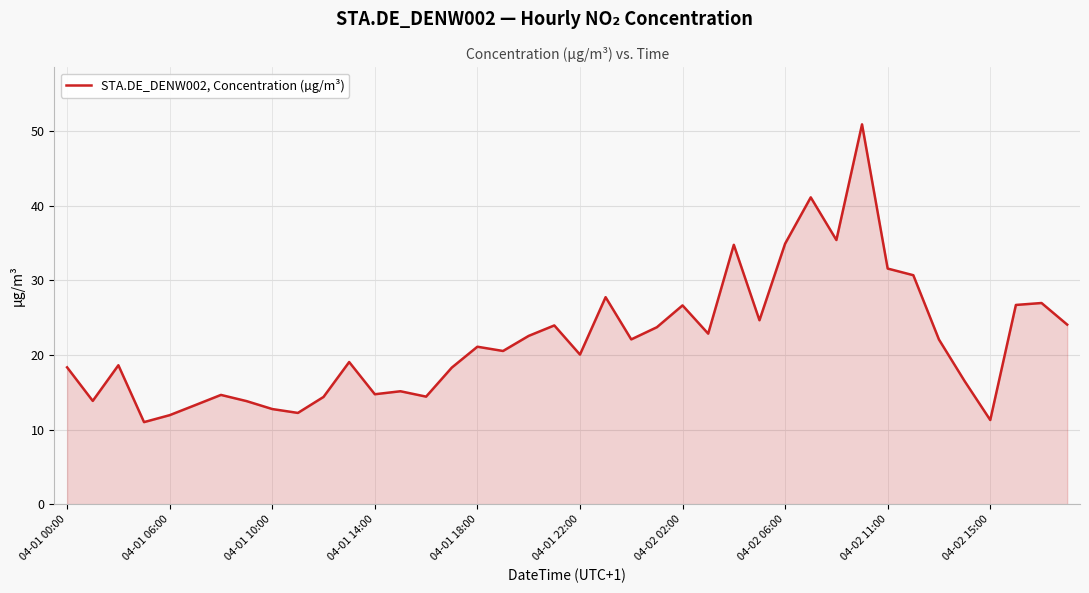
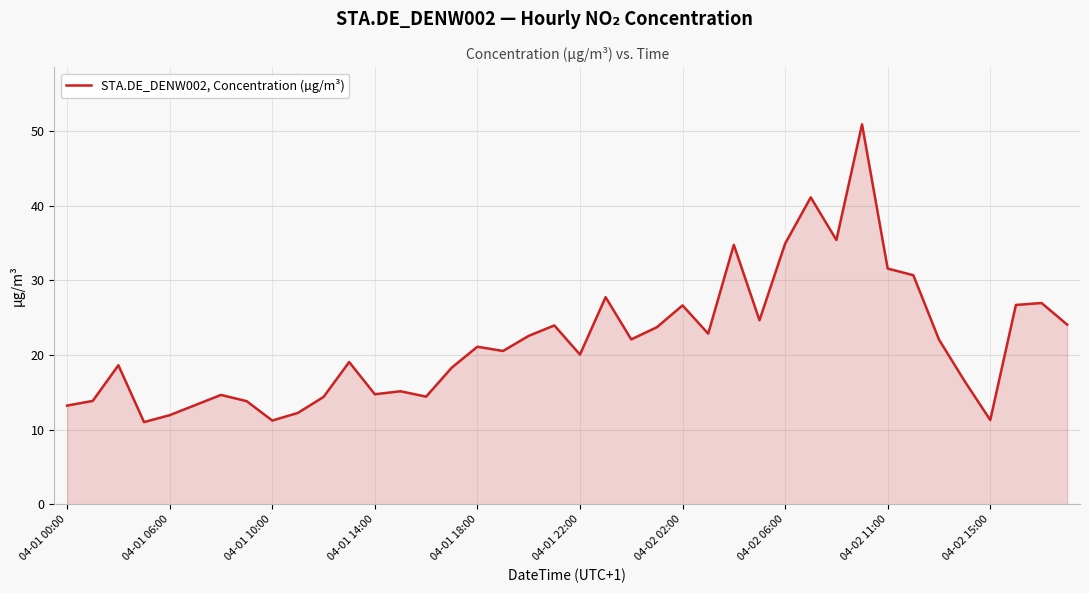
04-01 00:00: 18 -> 13
04-01 10:00: 13 -> 11
